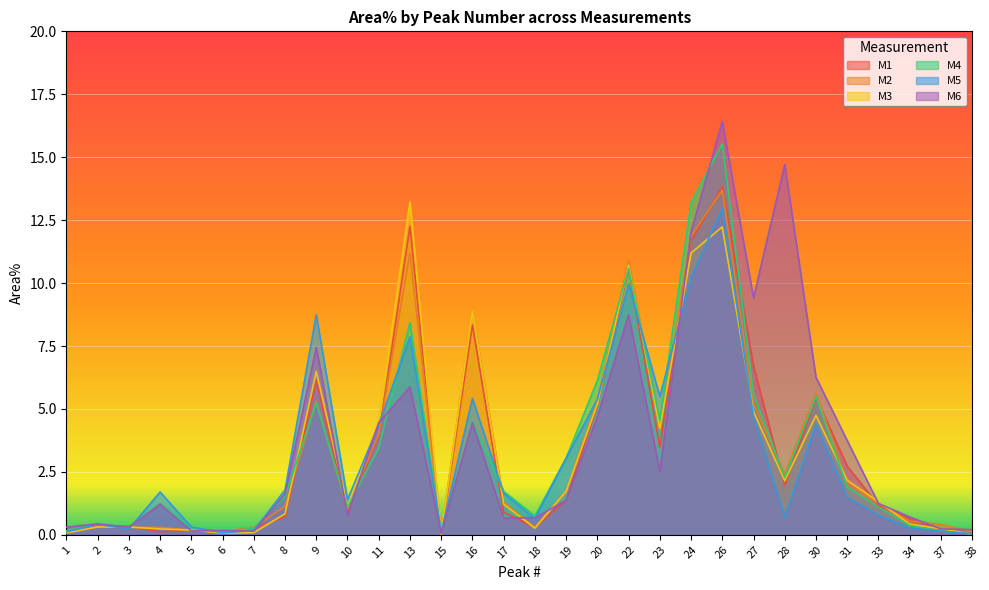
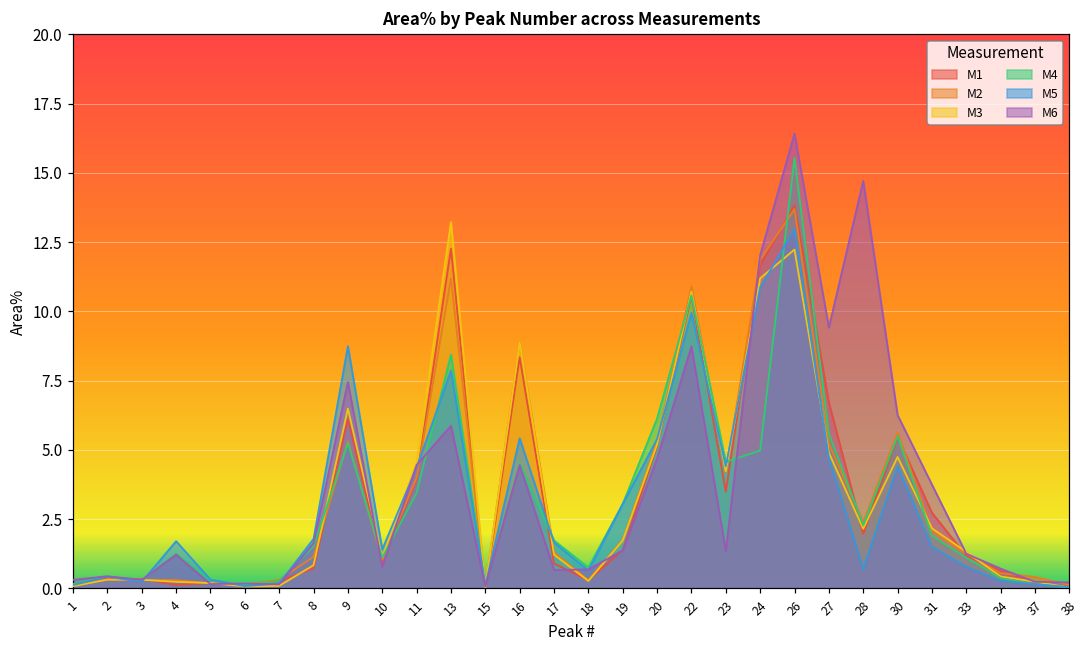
M5, 23: 5.5 -> 4.4
M6, 23: 2.5 -> 1.3
M4, 24: 13.2 -> 5.0
M5, 24: 10.2 -> 10.9
